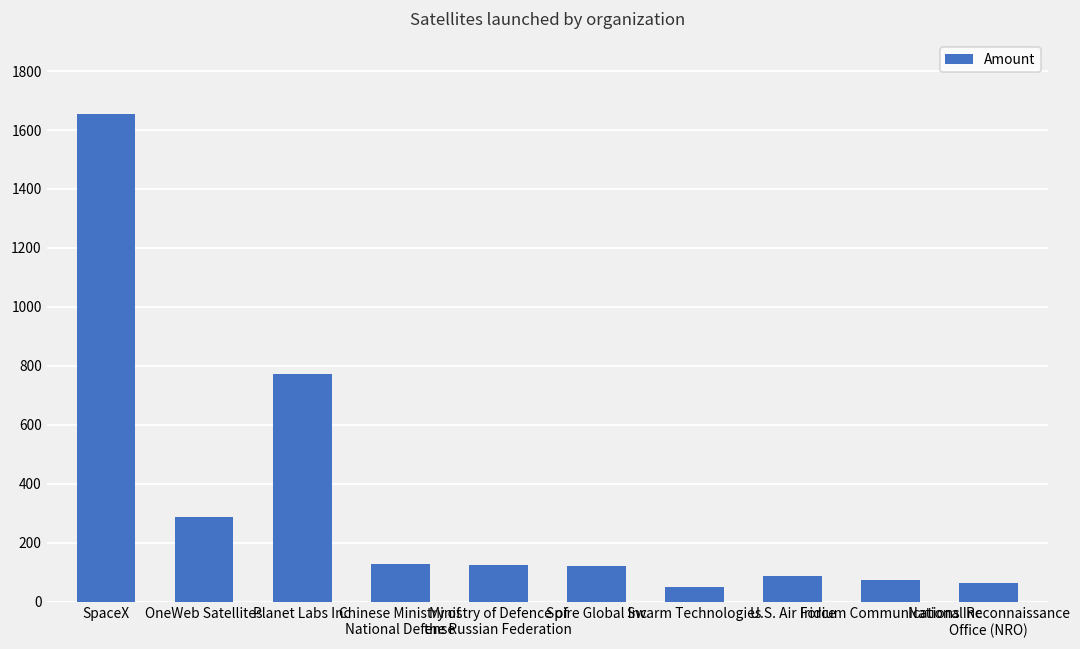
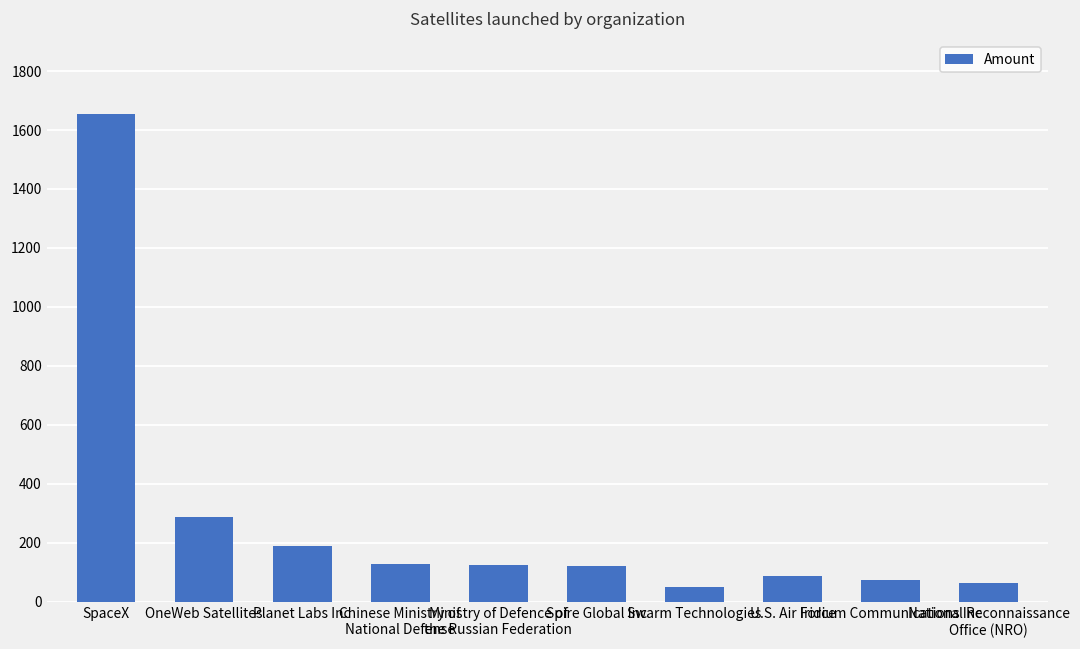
Planet Labs Inc: 770 -> 190
